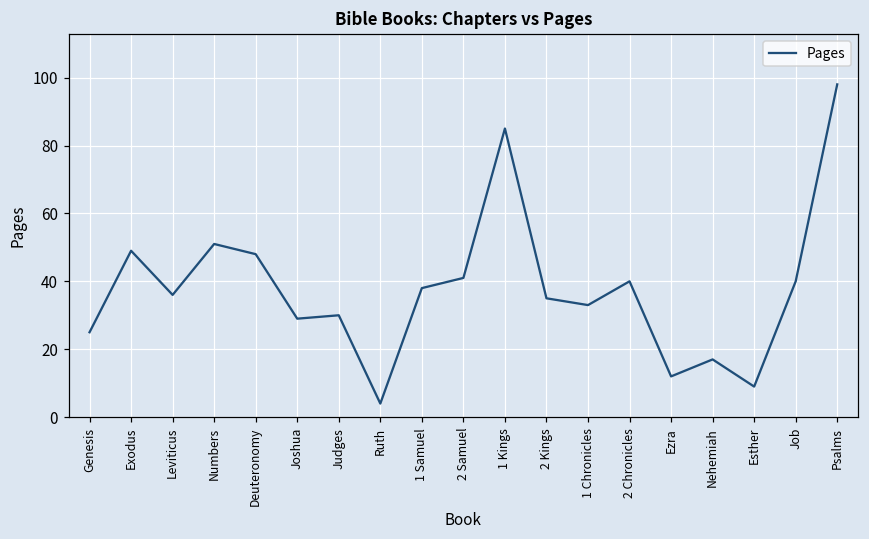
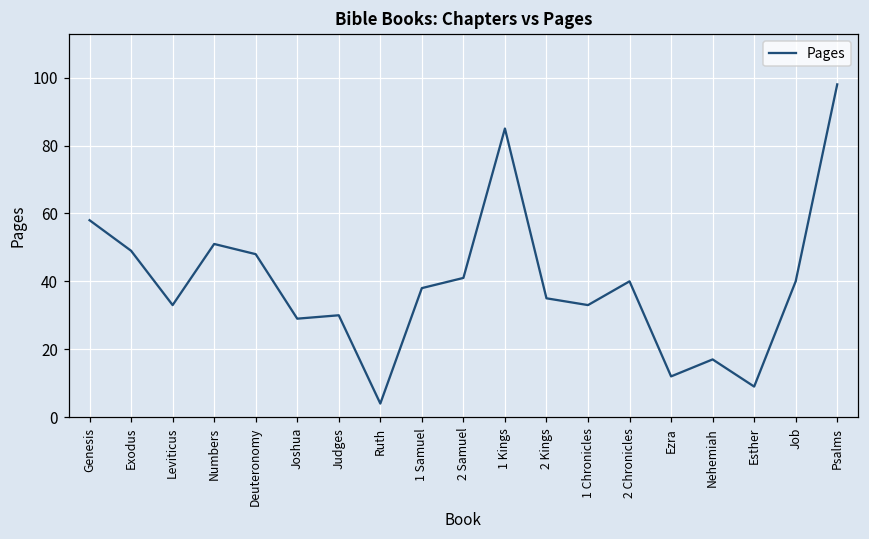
Genesis: 25 -> 58
Leviticus: 36 -> 33
